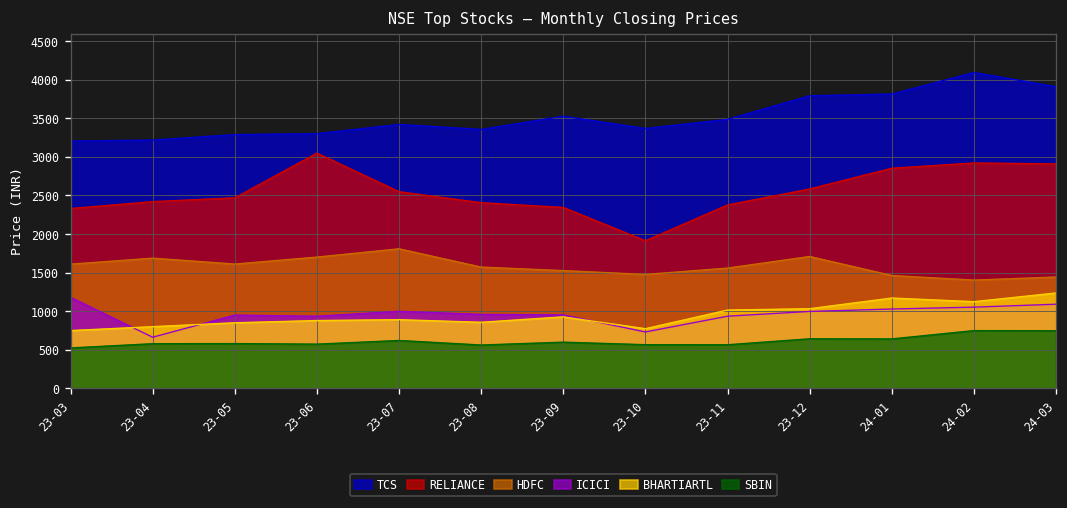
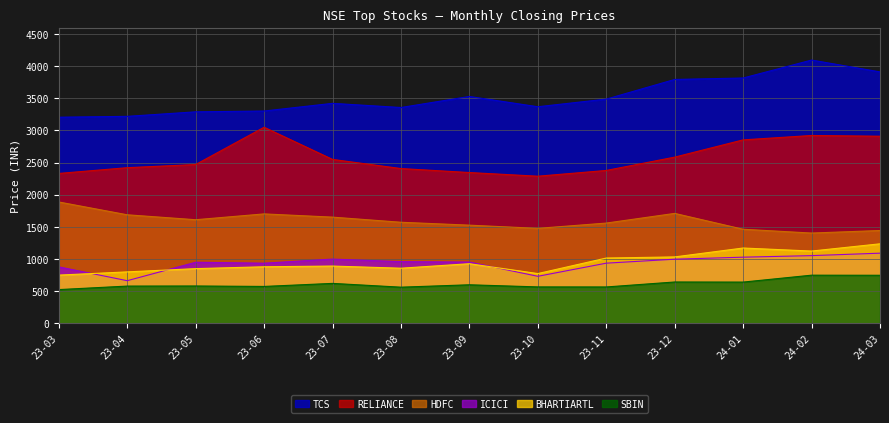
HDFC, 23-03: 1600 -> 1900
ICICI, 23-03: 1200 -> 900
HDFC, 23-07: 1800 -> 1700
RELIANCE, 23-10: 1900 -> 2300
